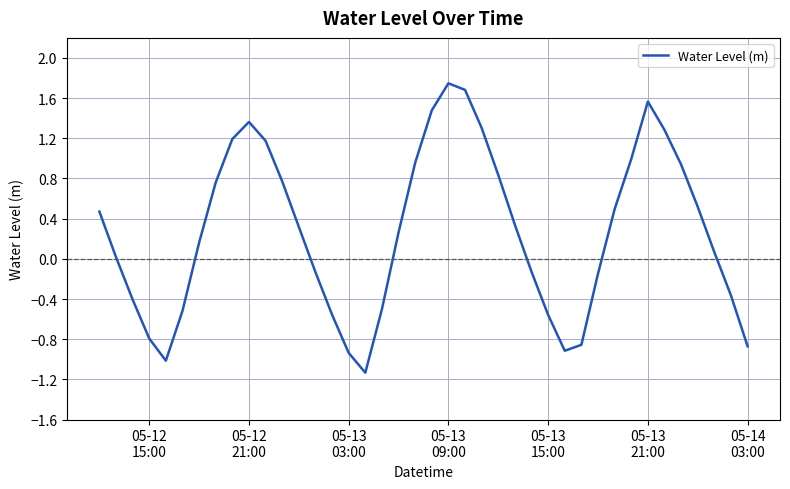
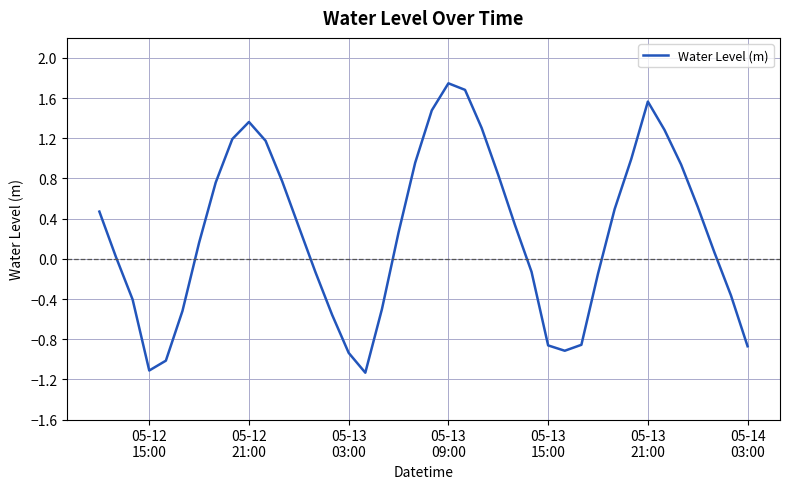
05-12 15:00: -0.79 -> -1.11
05-13 15:00: -0.56 -> -0.86
